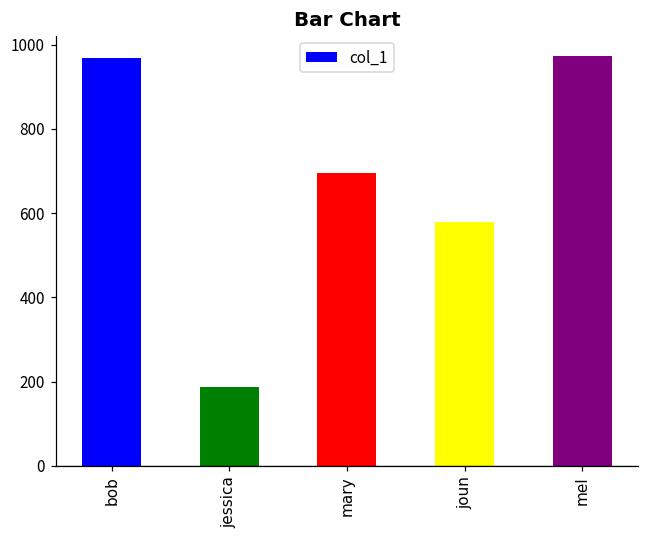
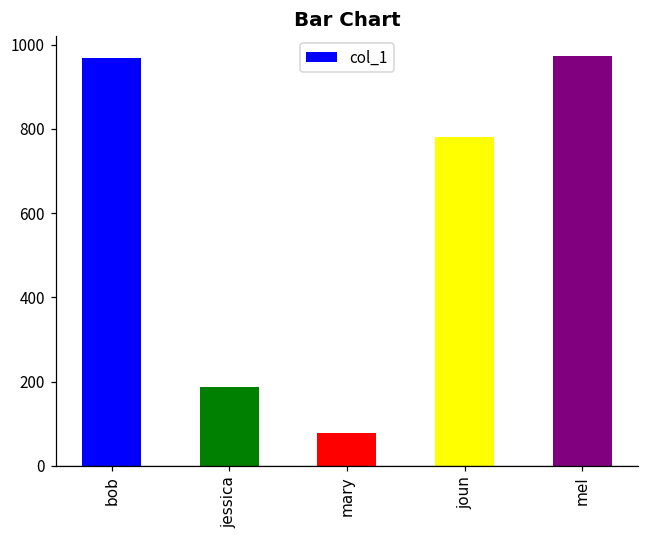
mary: 700 -> 80
joun: 580 -> 780
